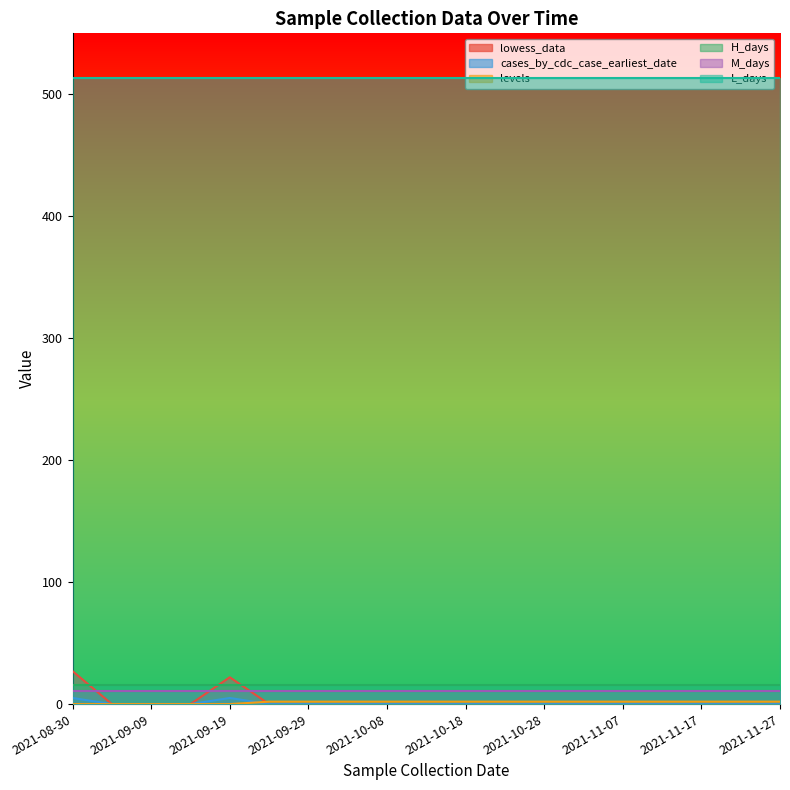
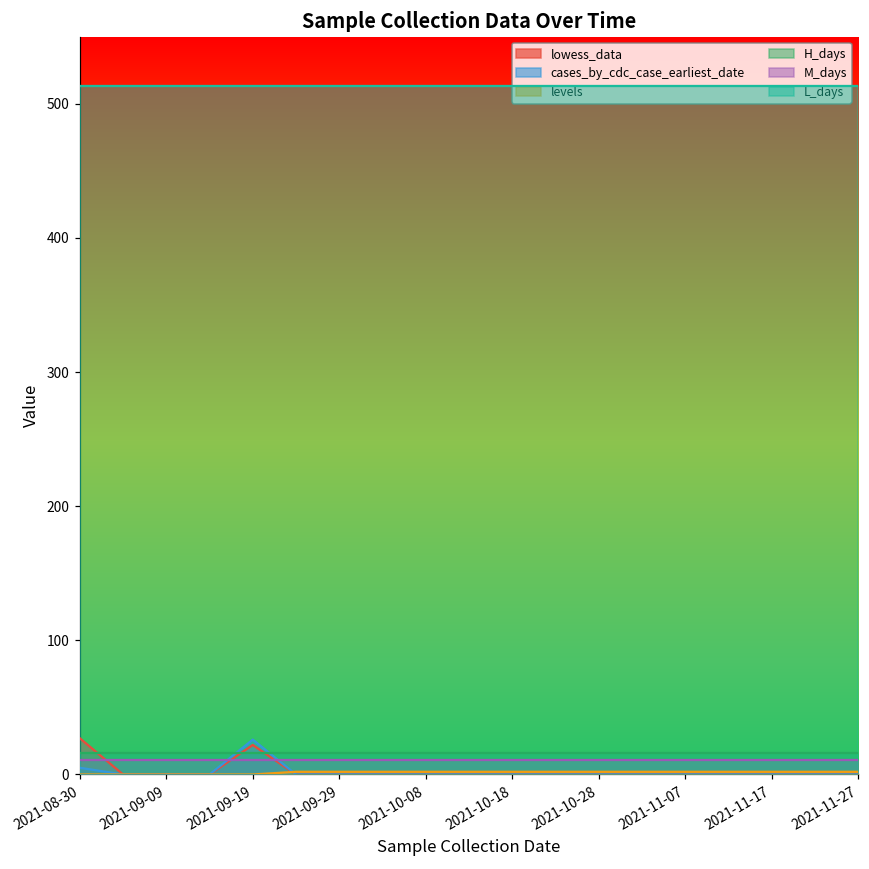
cases_by_cdc_case_earliest_date, 2021-09-19: 5 -> 26
